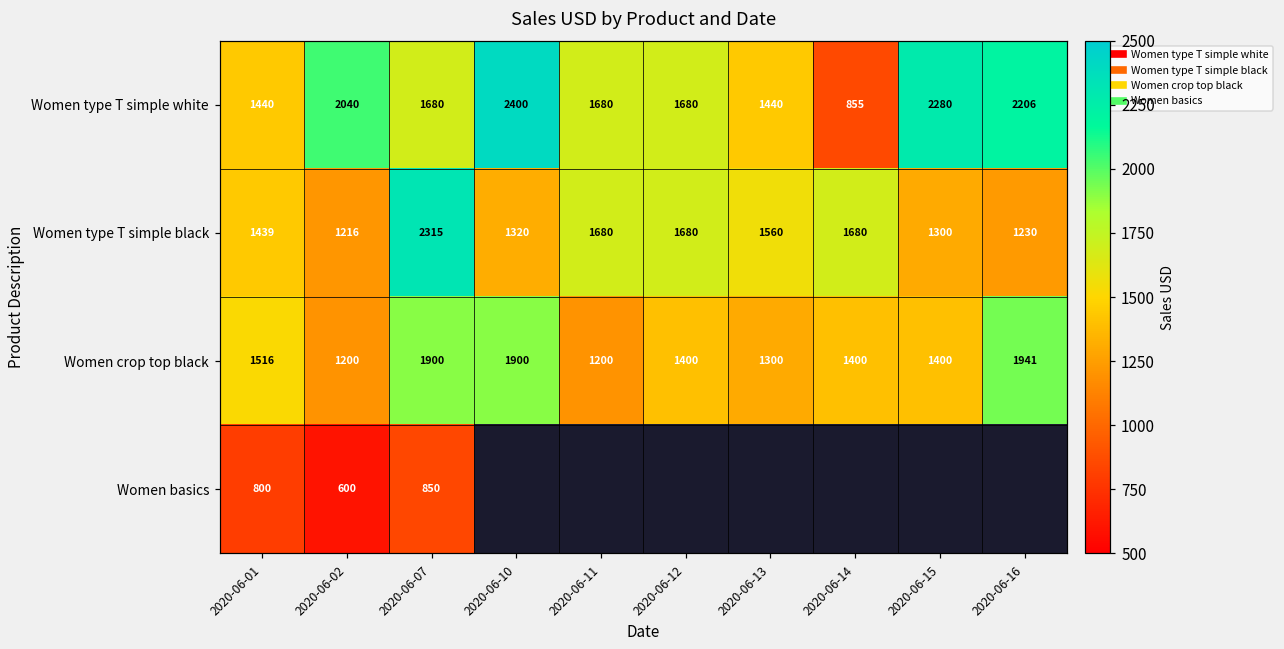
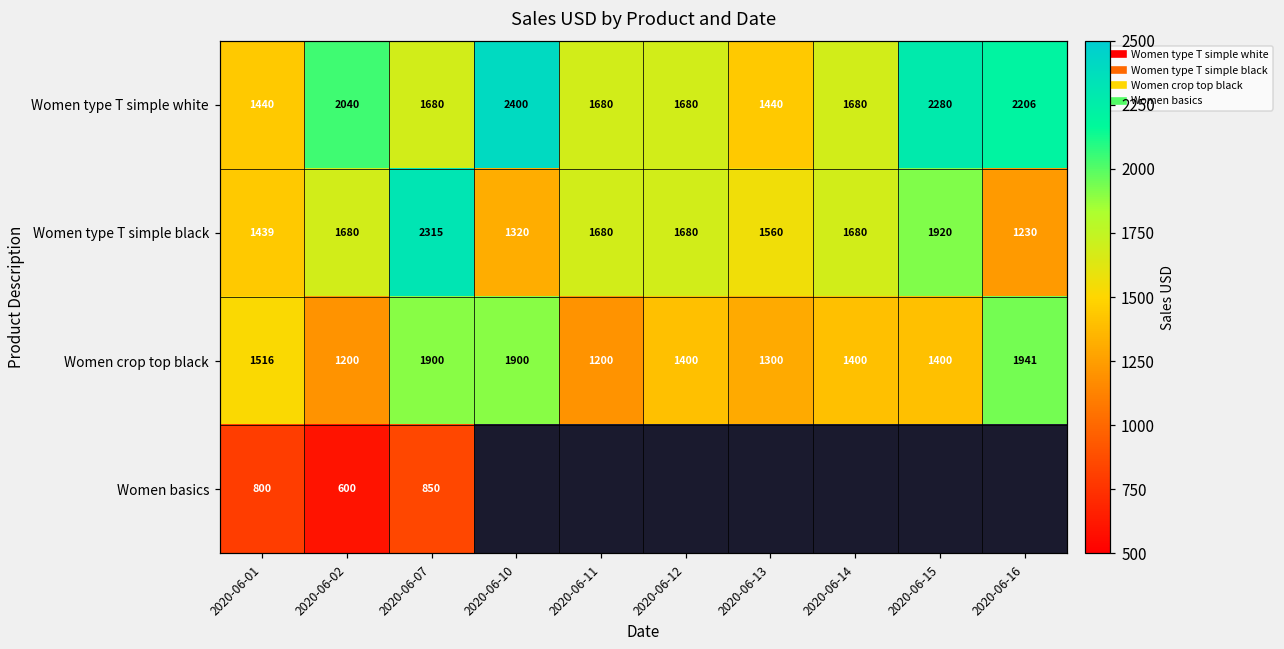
Women type T simple white, 2020-06-14: 855 -> 1680
Women type T simple black, 2020-06-02: 1216 -> 1680
Women type T simple black, 2020-06-15: 1300 -> 1920
